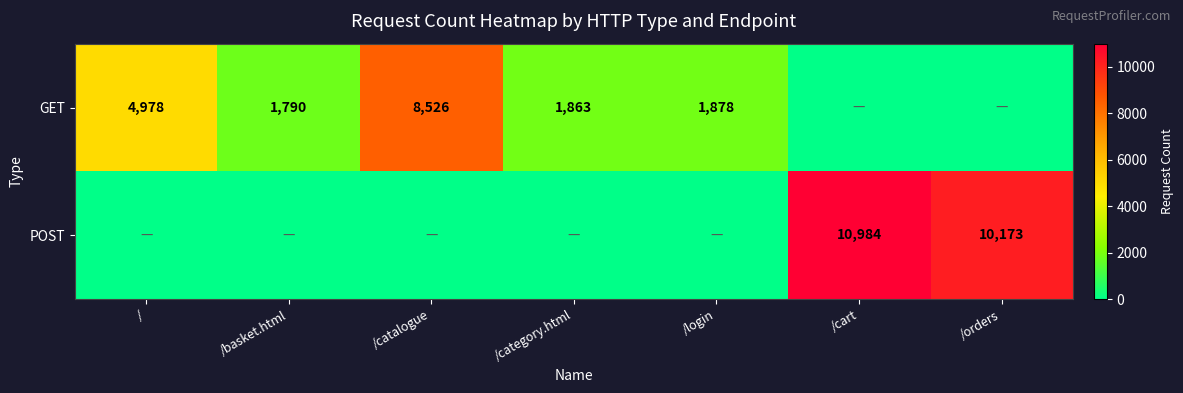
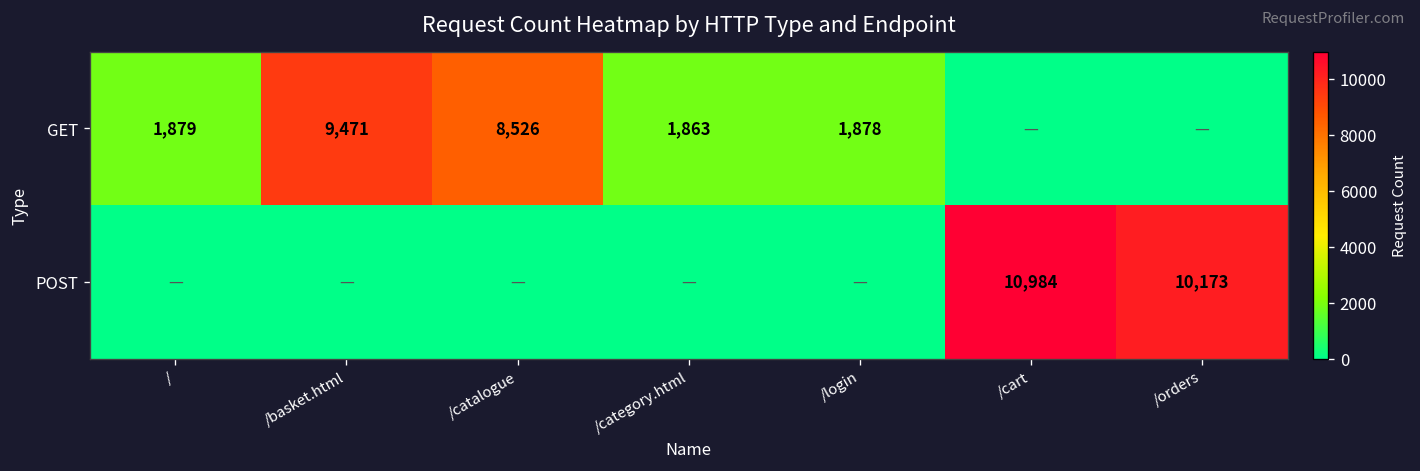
GET, /: 4,978 -> 1,879
GET, /basket.html: 1,790 -> 9,471
